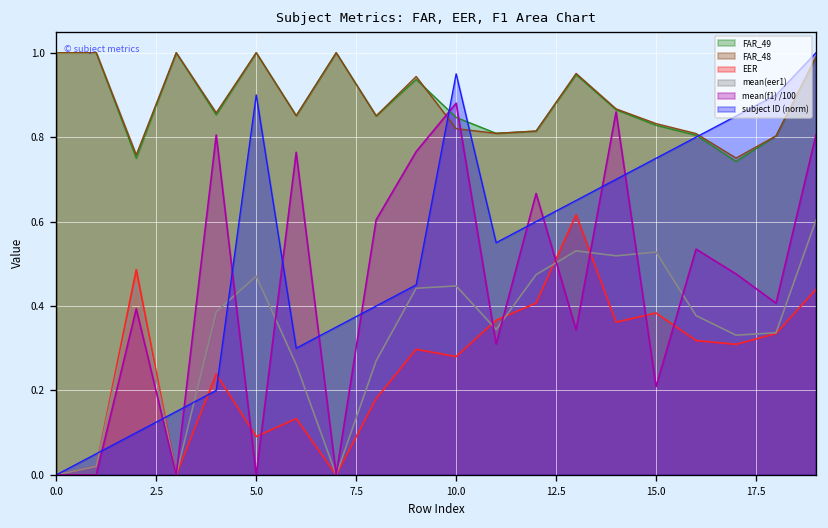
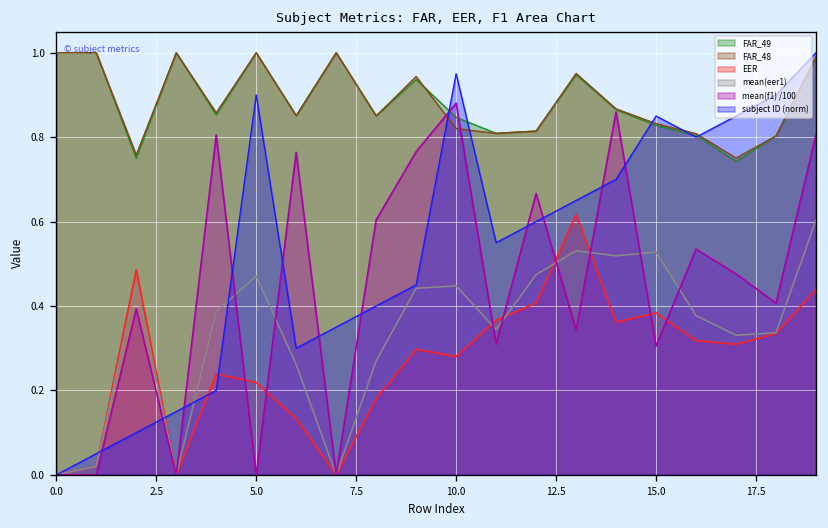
EER, 5.0: 0.09 -> 0.22
mean(f1) /100, 15.0: 0.21 -> 0.31
subject ID (norm), 15.0: 0.75 -> 0.85
